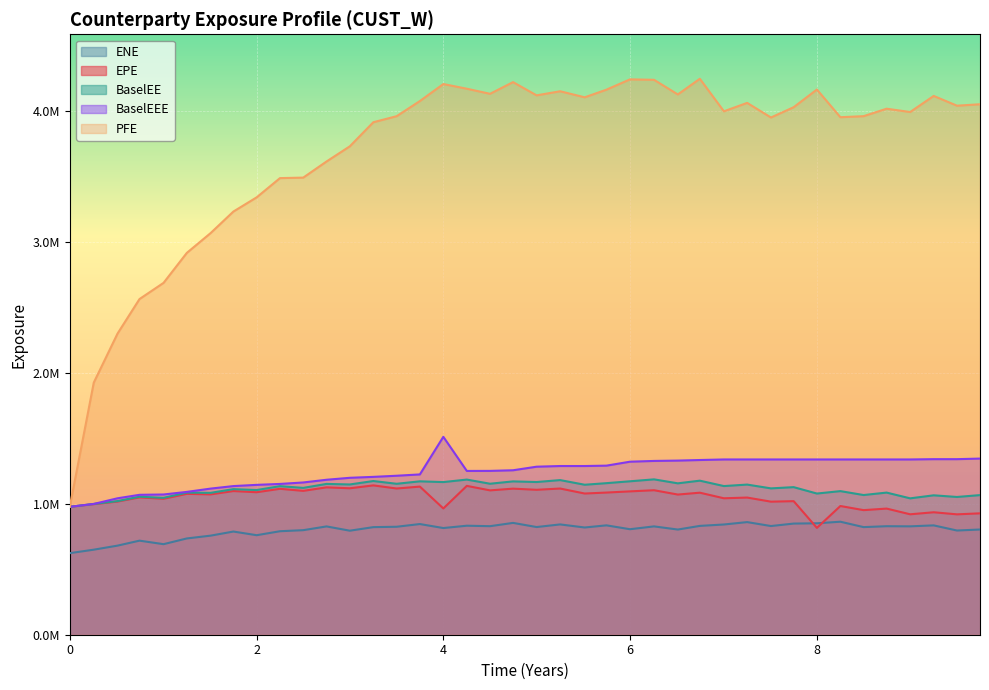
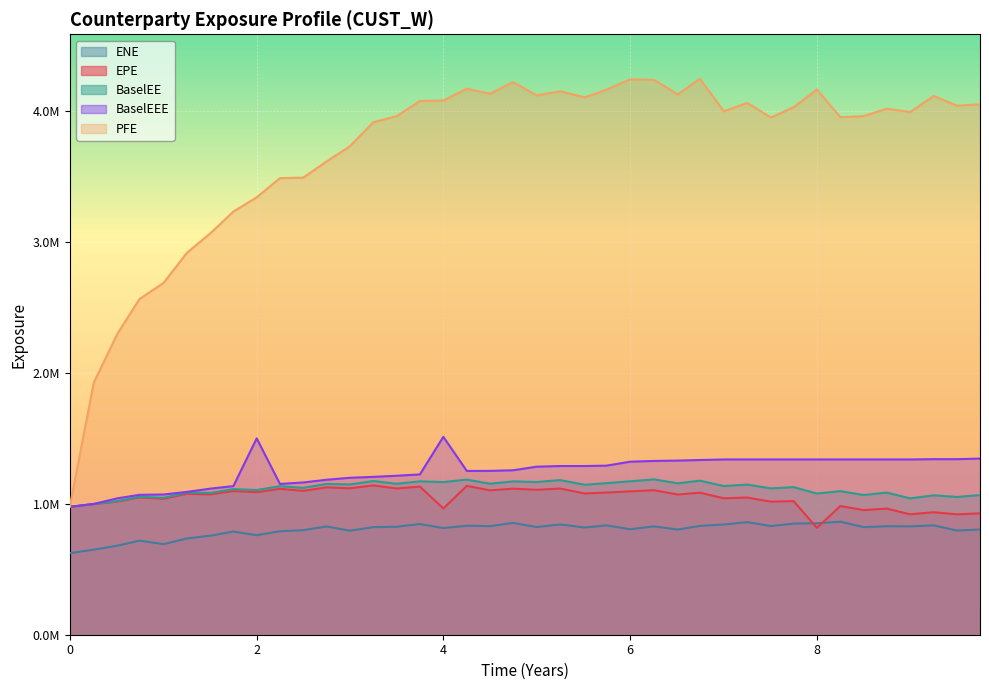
BaselEEE, 2: 1140000 -> 1500000
PFE, 4: 4210000 -> 4080000
